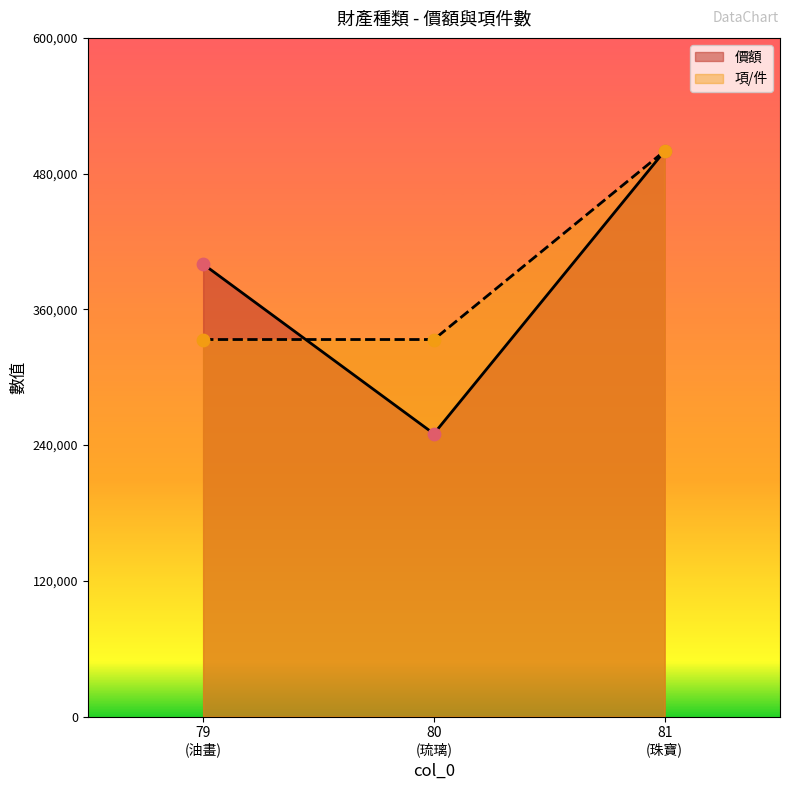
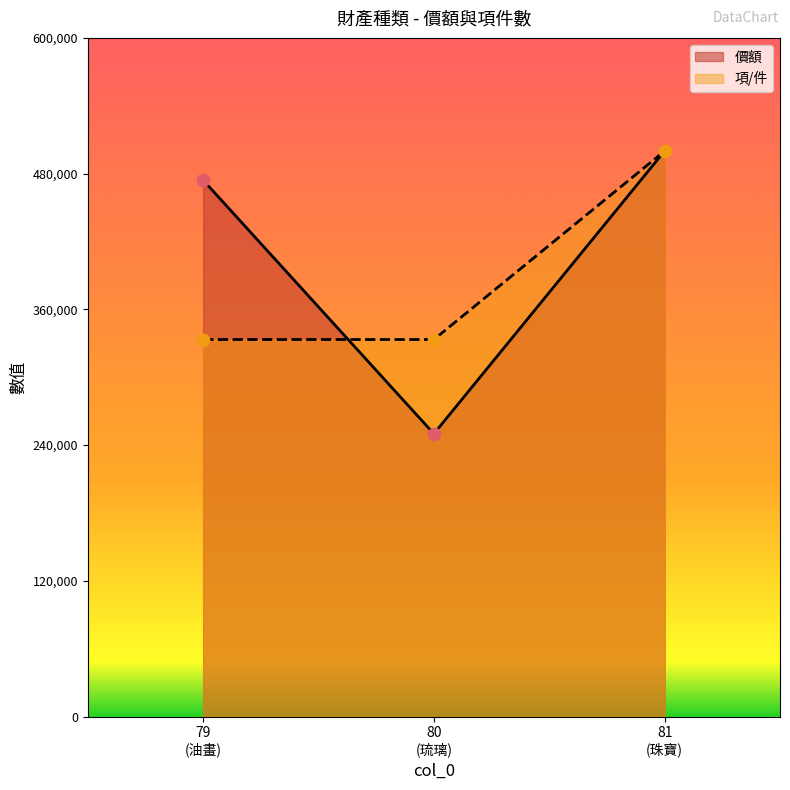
價額, 79 (油畫): 400,000 -> 474,000
